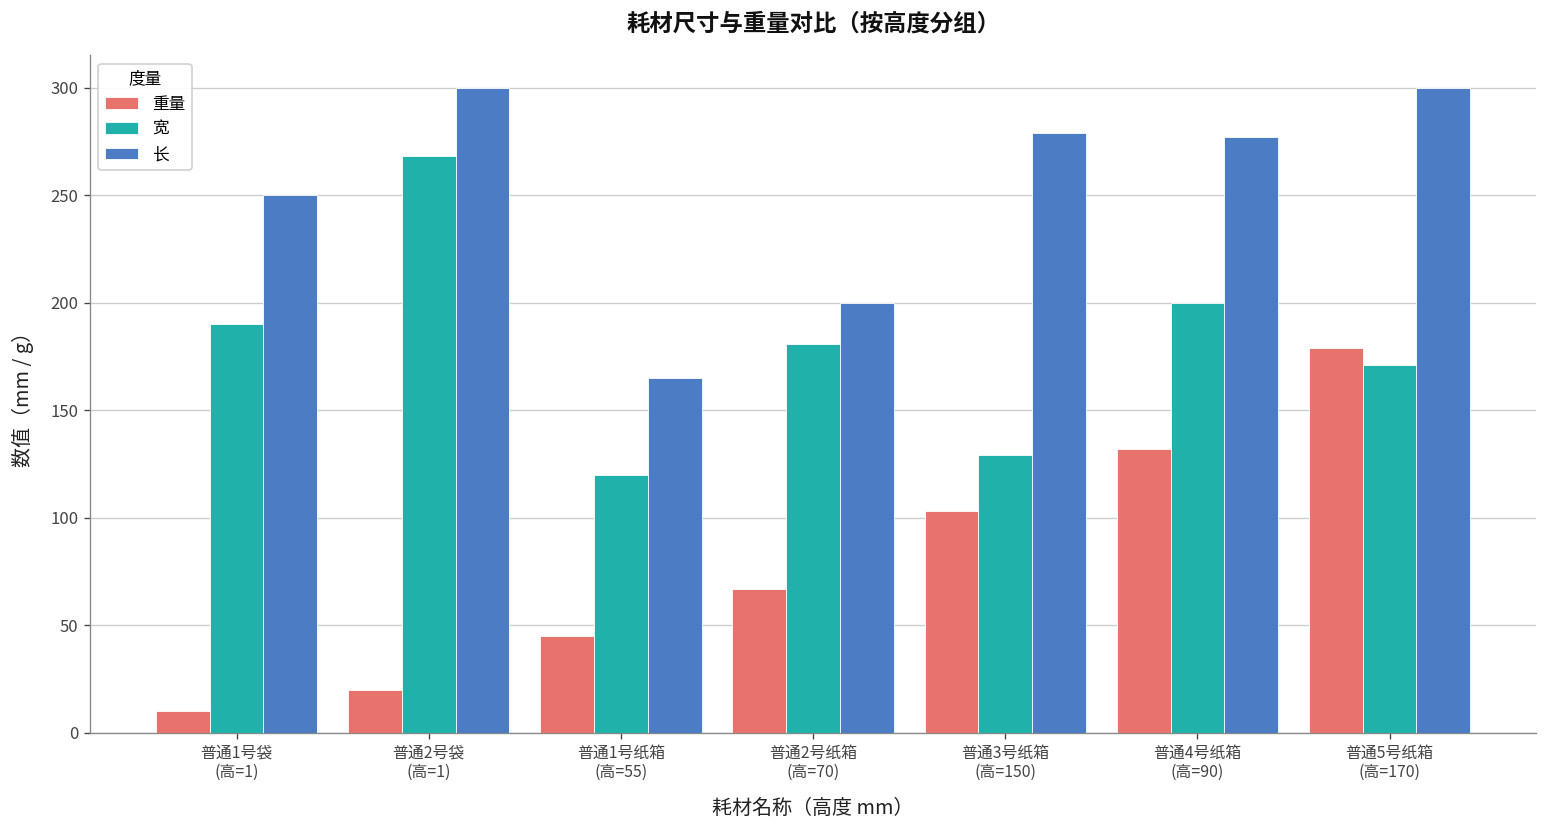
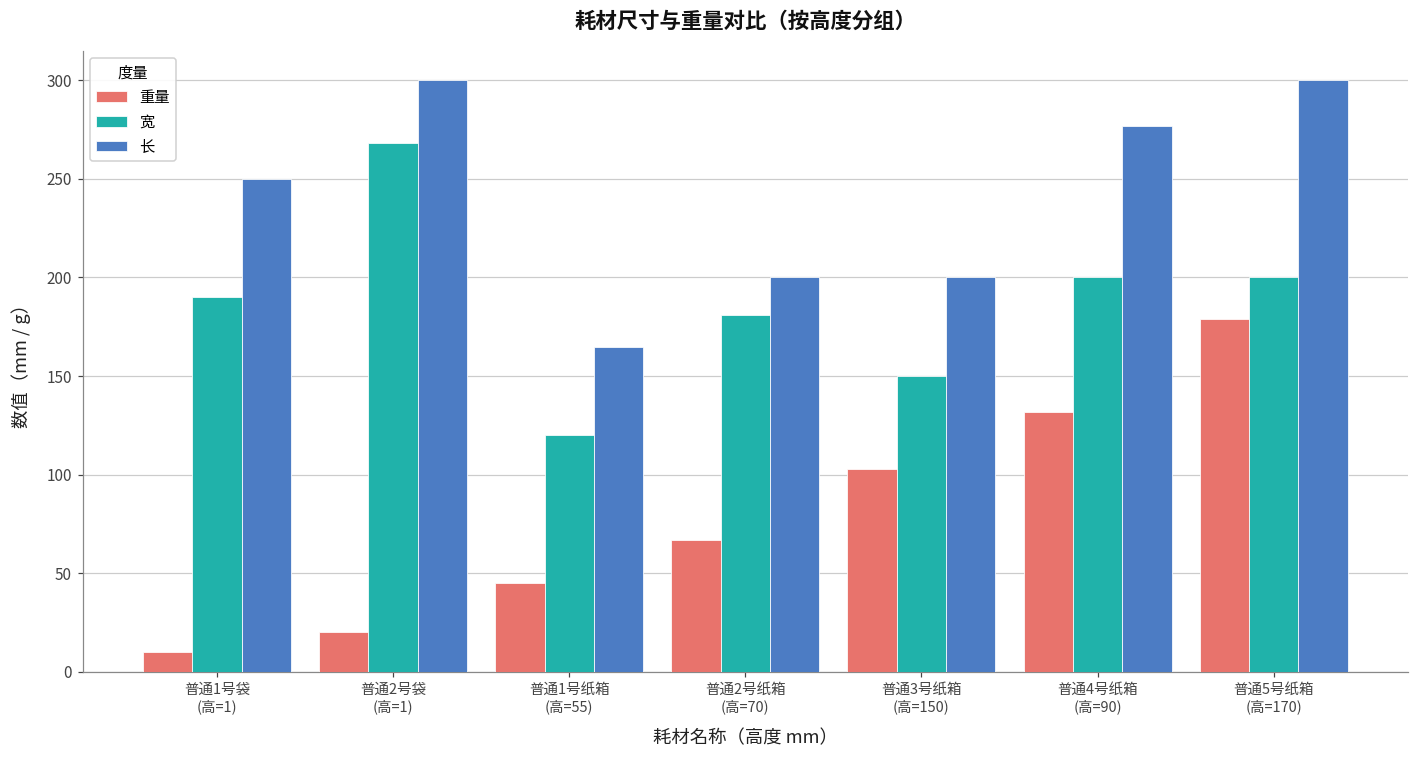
宽, 普通3号纸箱 (高=150): 129 -> 150
长, 普通3号纸箱 (高=150): 279 -> 200
宽, 普通5号纸箱 (高=170): 171 -> 200
